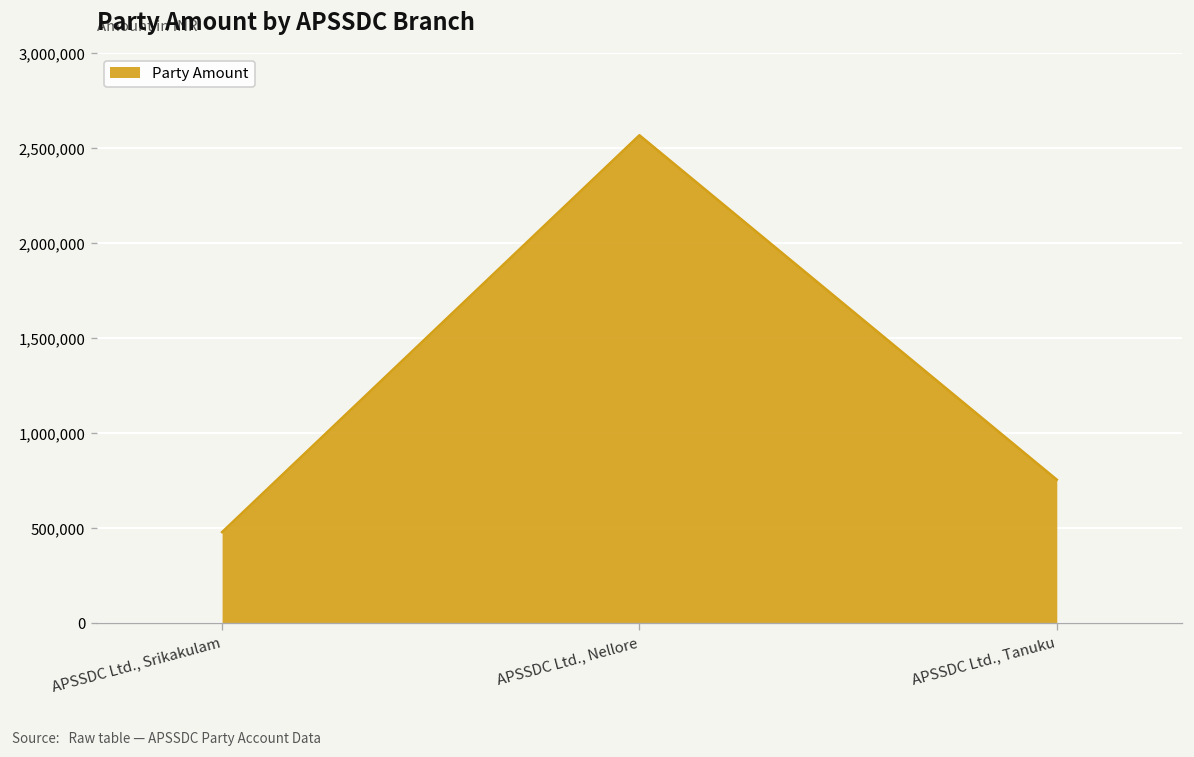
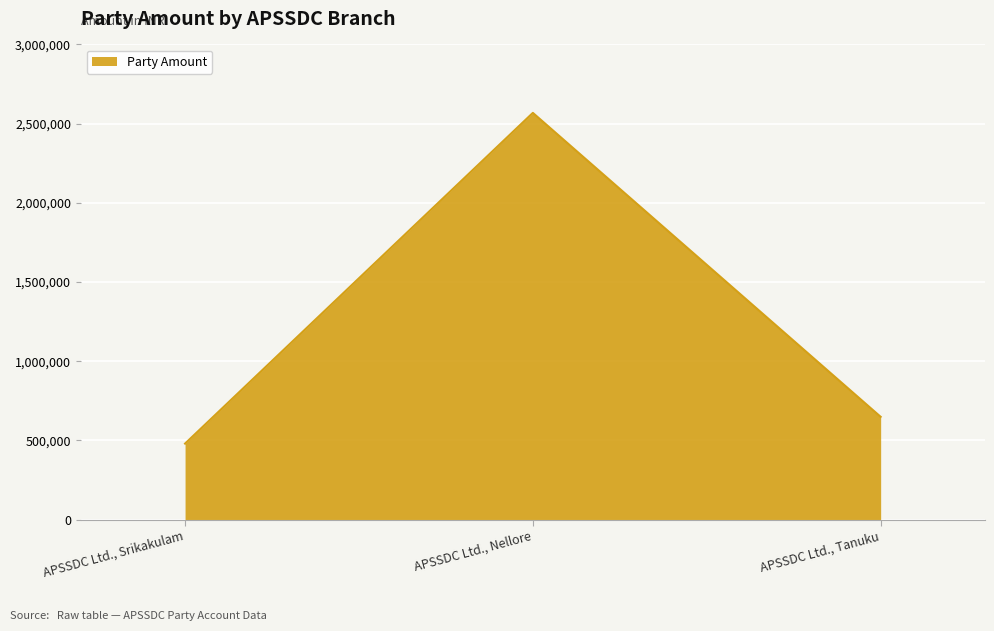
APSSDC Ltd., Tanuku: 760,000 -> 650,000
